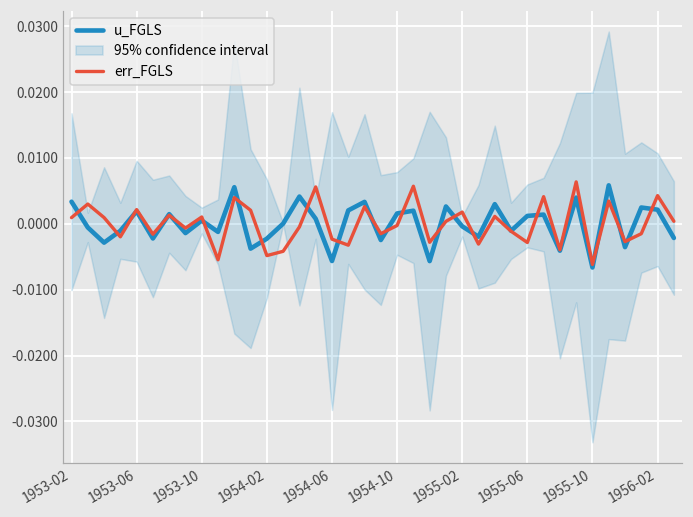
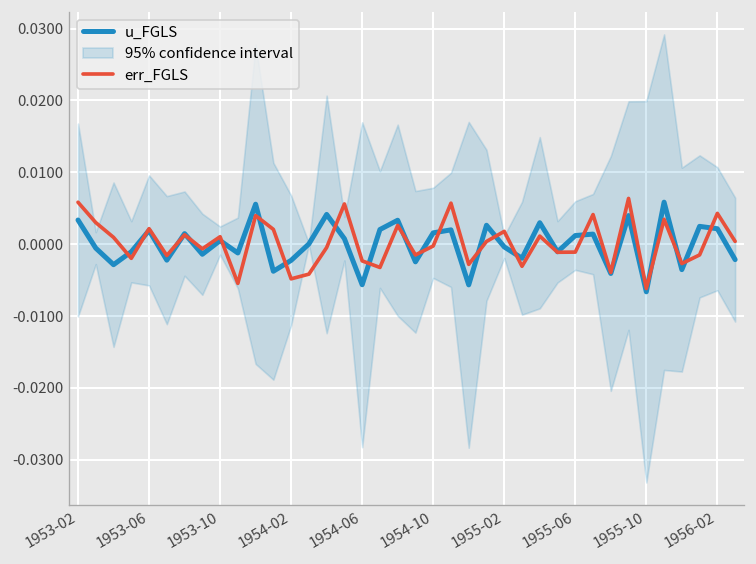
err_FGLS, 1953-02: 0.001 -> 0.006
err_FGLS, 1955-06: -0.003 -> -0.001
